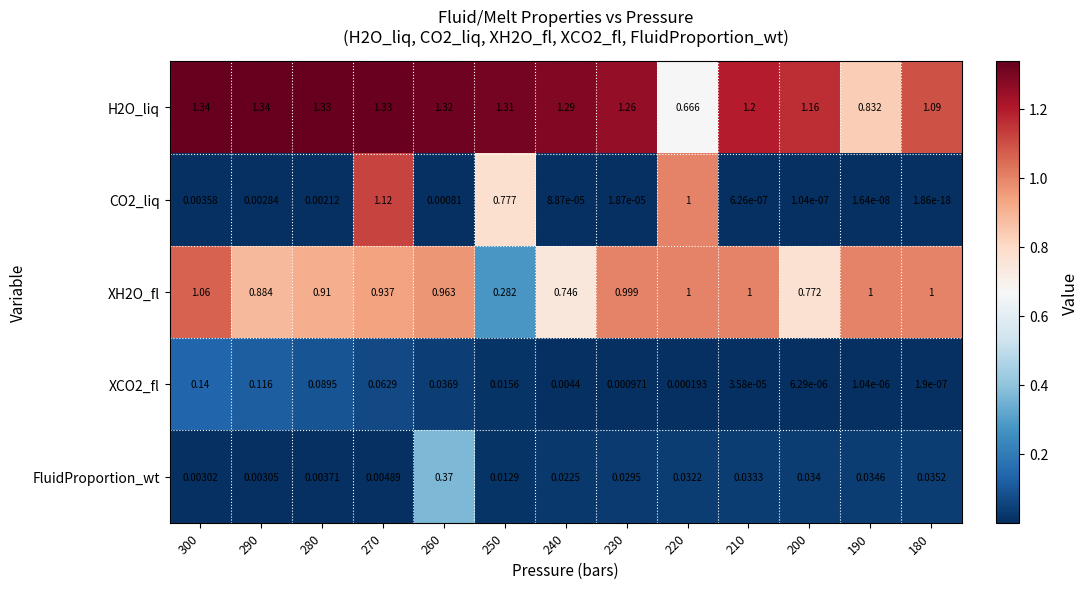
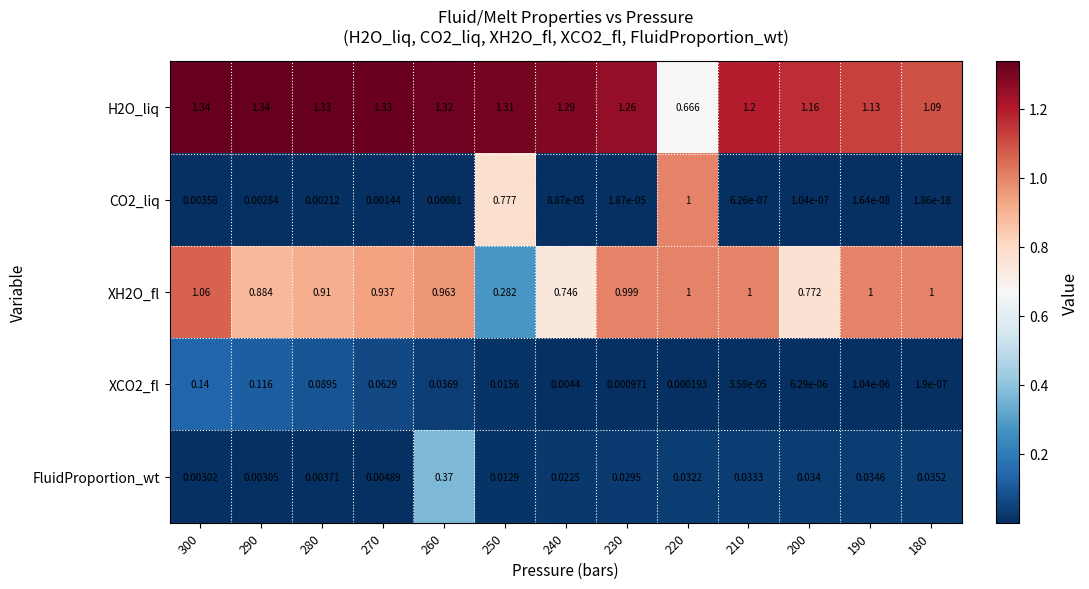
H2O_liq, 190: 0.832 -> 1.13
CO2_liq, 270: 1.12 -> 0.00144
